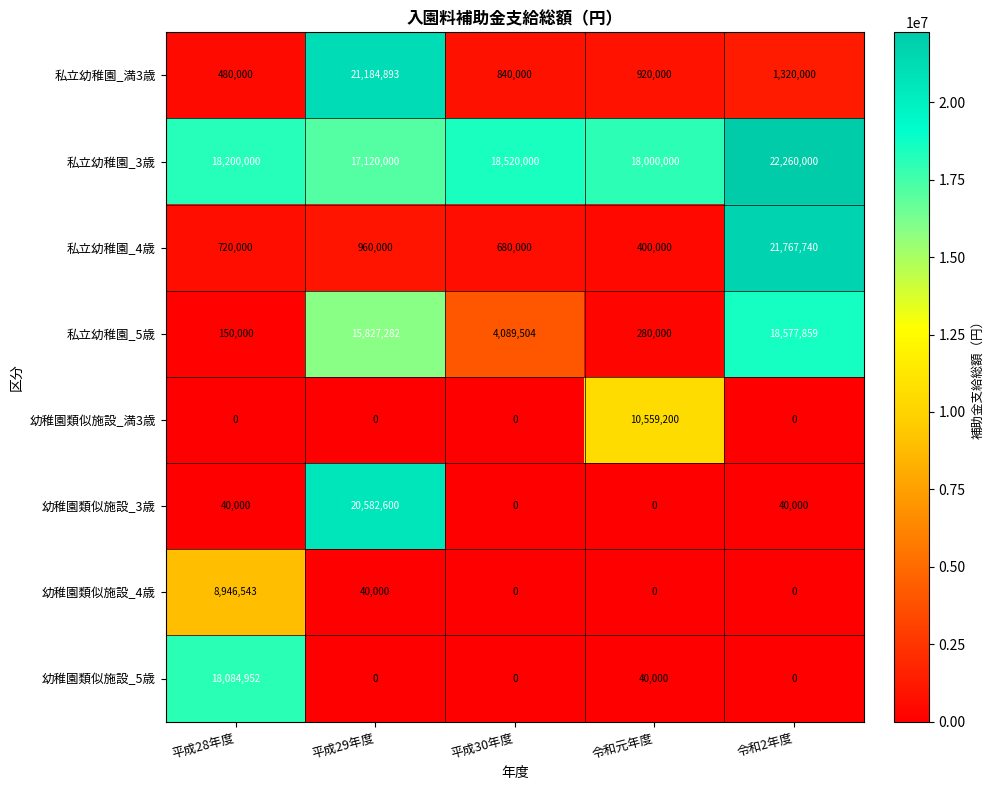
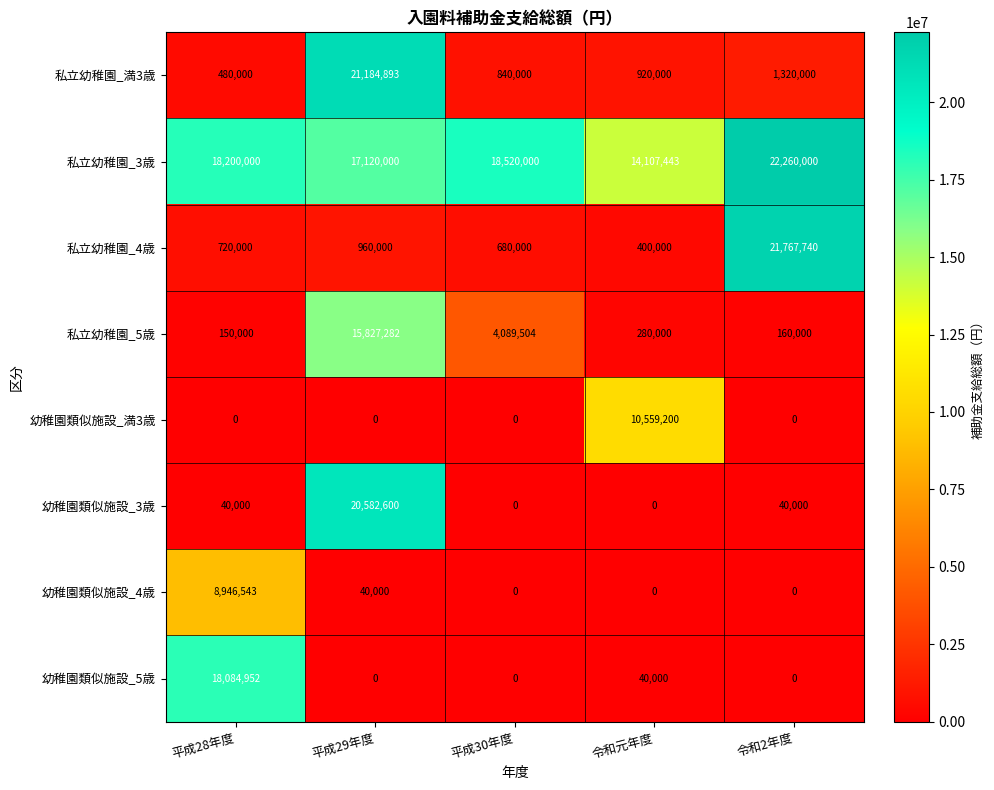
私立幼稚園_3歳, 令和元年度: 18,000,000 -> 14,107,443
私立幼稚園_5歳, 令和2年度: 18,577,859 -> 160,000
